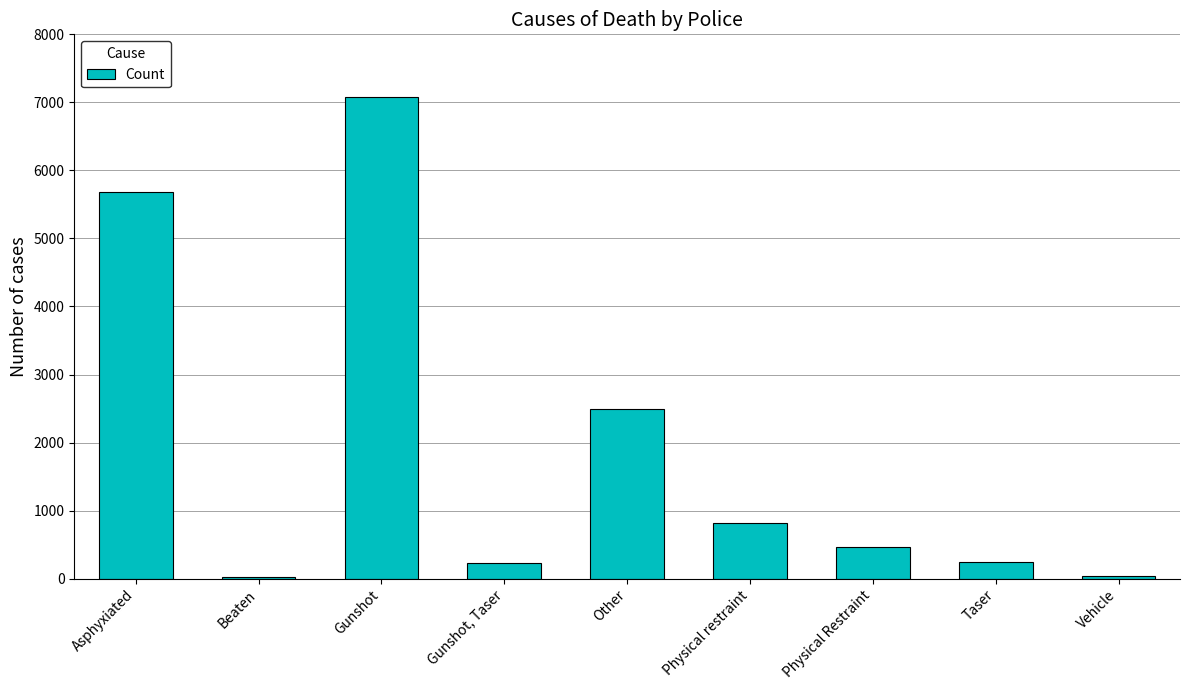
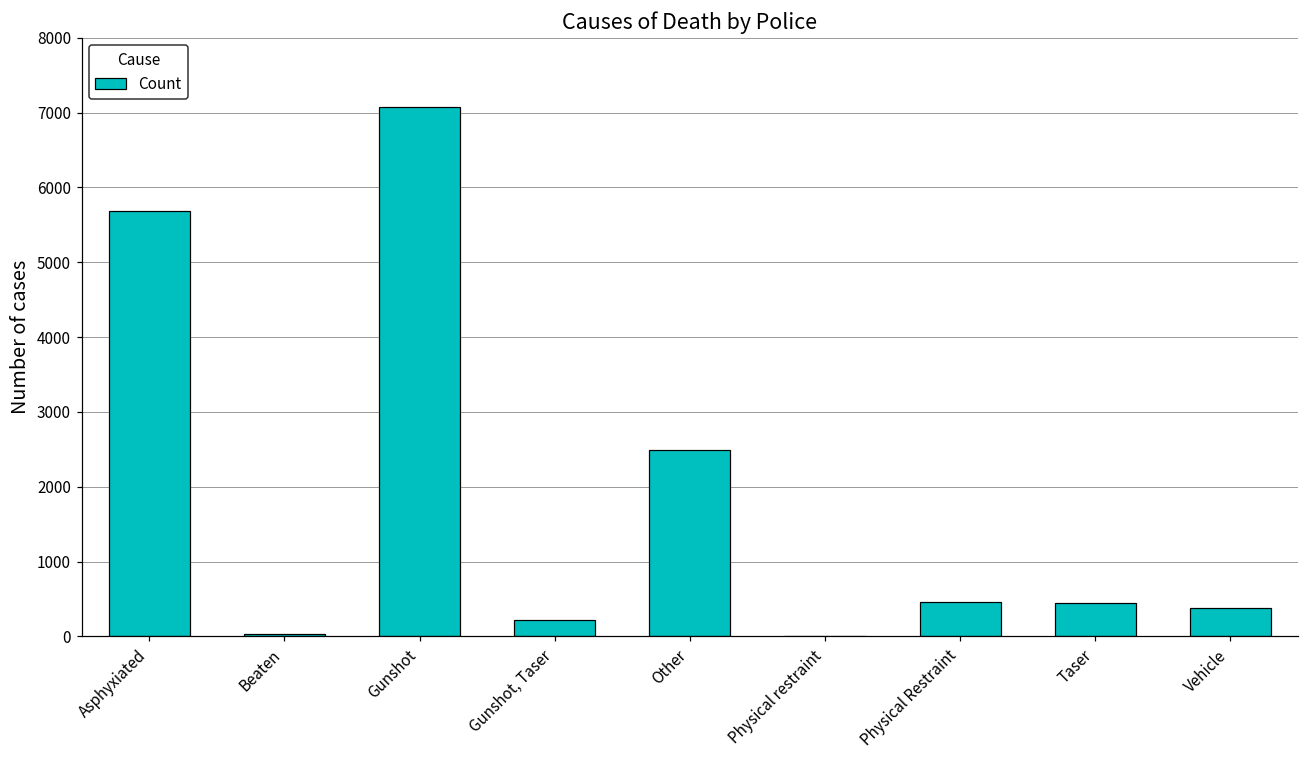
Physical restraint: 800 -> 0
Taser: 200 -> 400
Vehicle: 0 -> 400
